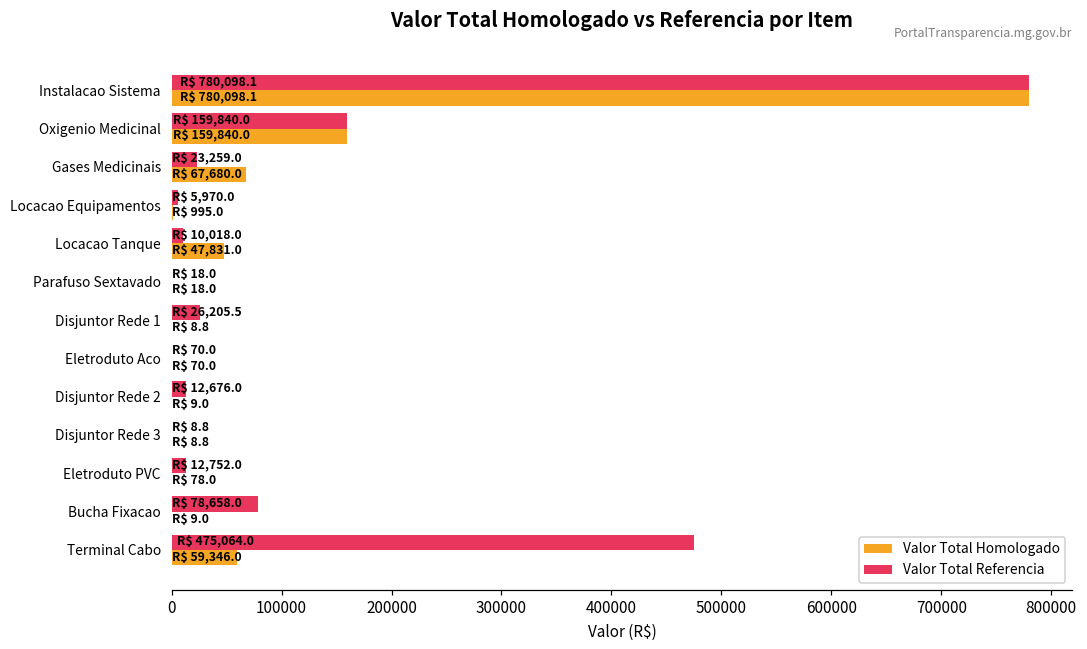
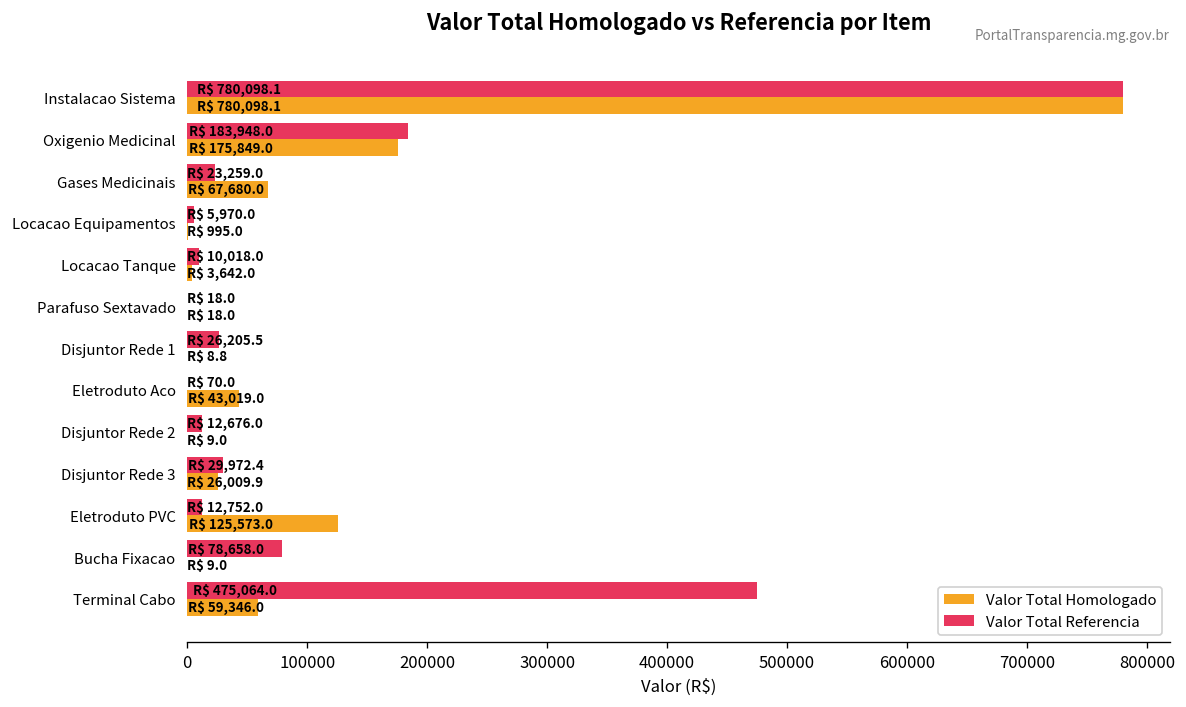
Valor Total Referencia, Oxigenio Medicinal: 159,840.0 -> 183,948.0
Valor Total Homologado, Oxigenio Medicinal: 159,840.0 -> 175,849.0
Valor Total Homologado, Locacao Tanque: 47,831.0 -> 3,642.0
Valor Total Homologado, Eletroduto Aco: 70.0 -> 43,019.0
Valor Total Referencia, Disjuntor Rede 3: 8.8 -> 29,972.4
Valor Total Homologado, Disjuntor Rede 3: 8.8 -> 26,009.9
Valor Total Homologado, Eletroduto PVC: 78.0 -> 125,573.0
